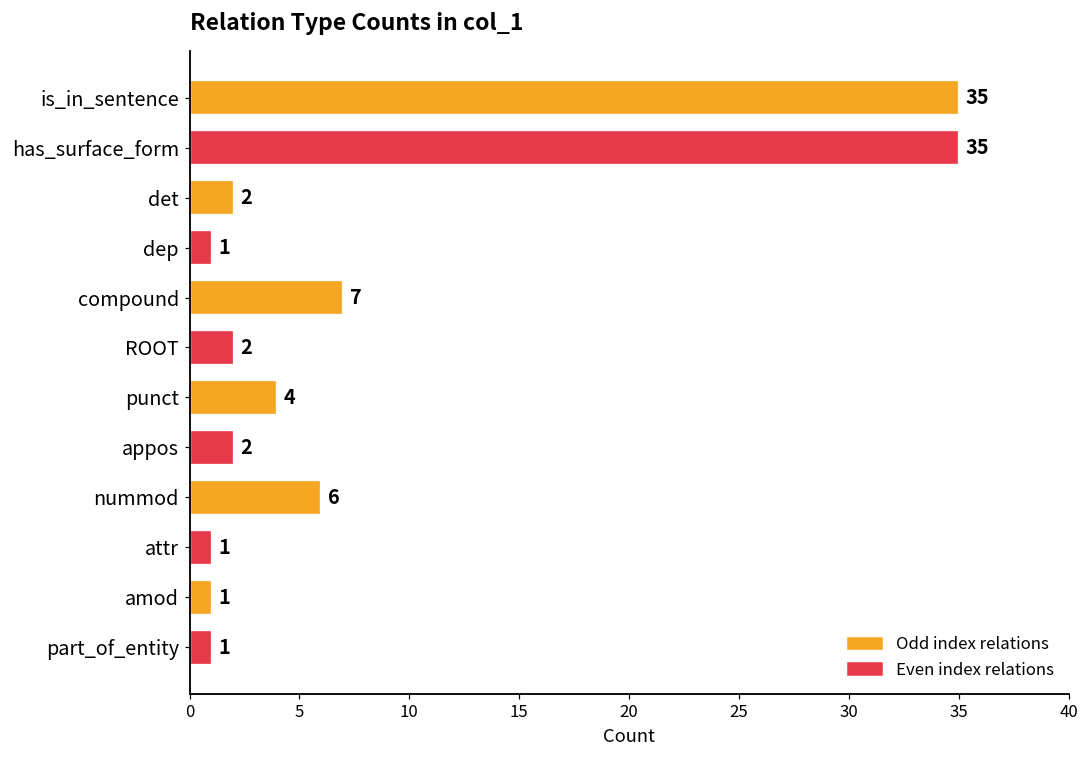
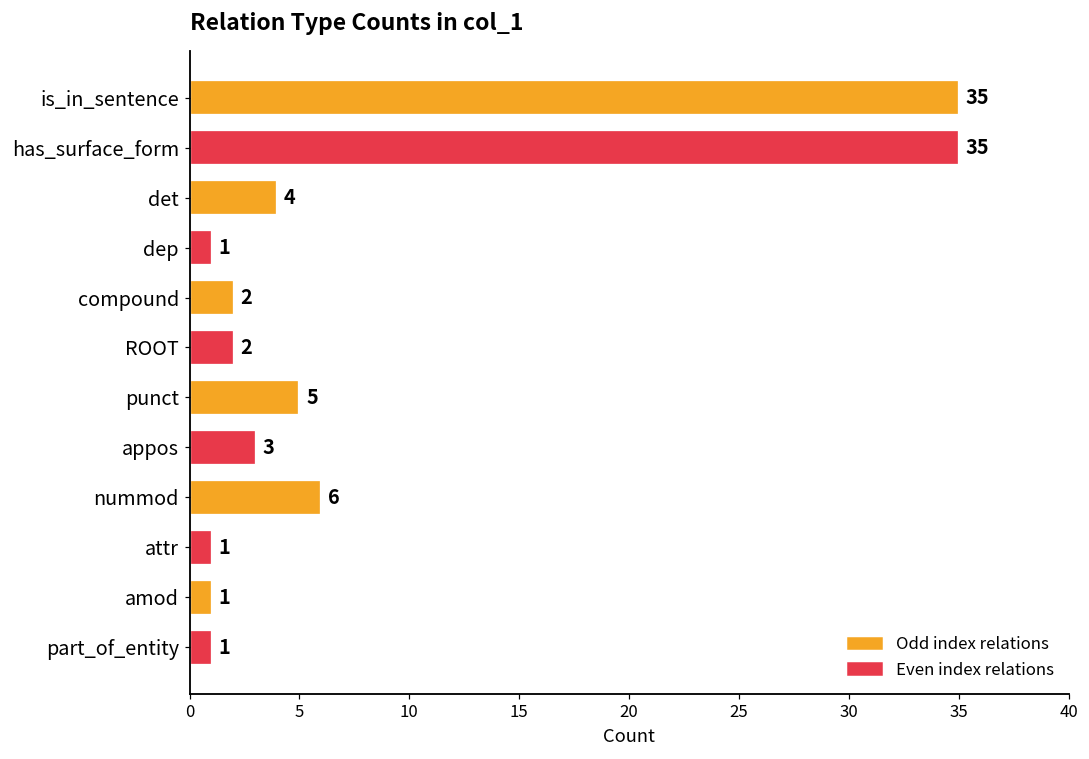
det: 2 -> 4
compound: 7 -> 2
punct: 4 -> 5
appos: 2 -> 3
